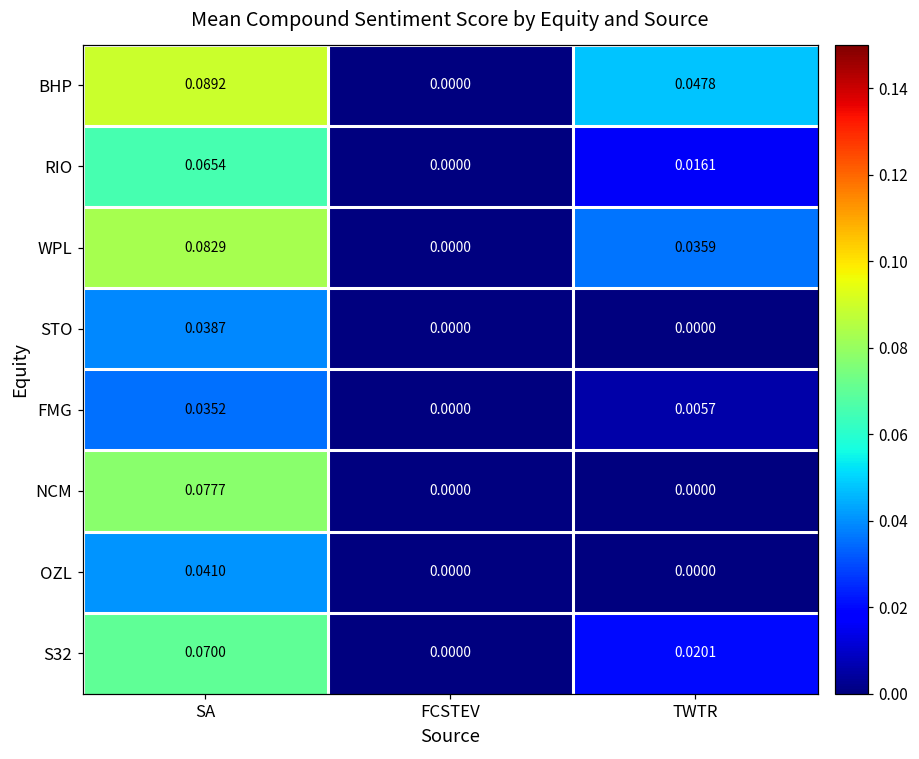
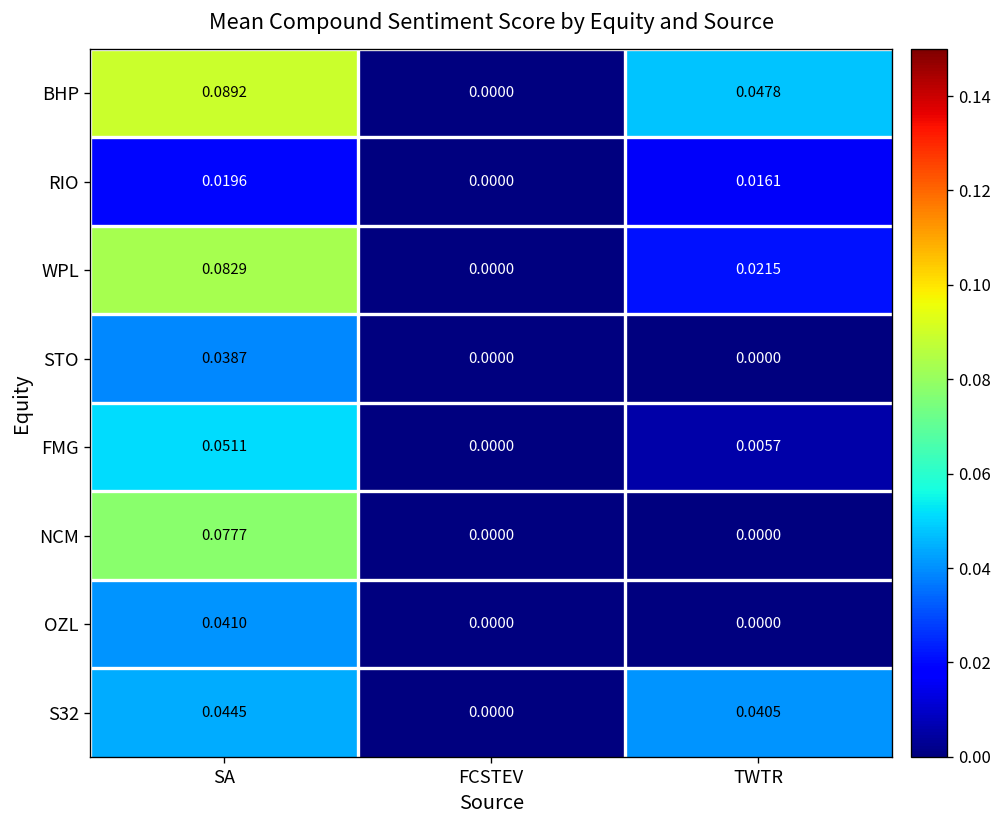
RIO, SA: 0.0654 -> 0.0196
WPL, TWTR: 0.0359 -> 0.0215
FMG, SA: 0.0352 -> 0.0511
S32, SA: 0.0700 -> 0.0445
S32, TWTR: 0.0201 -> 0.0405
